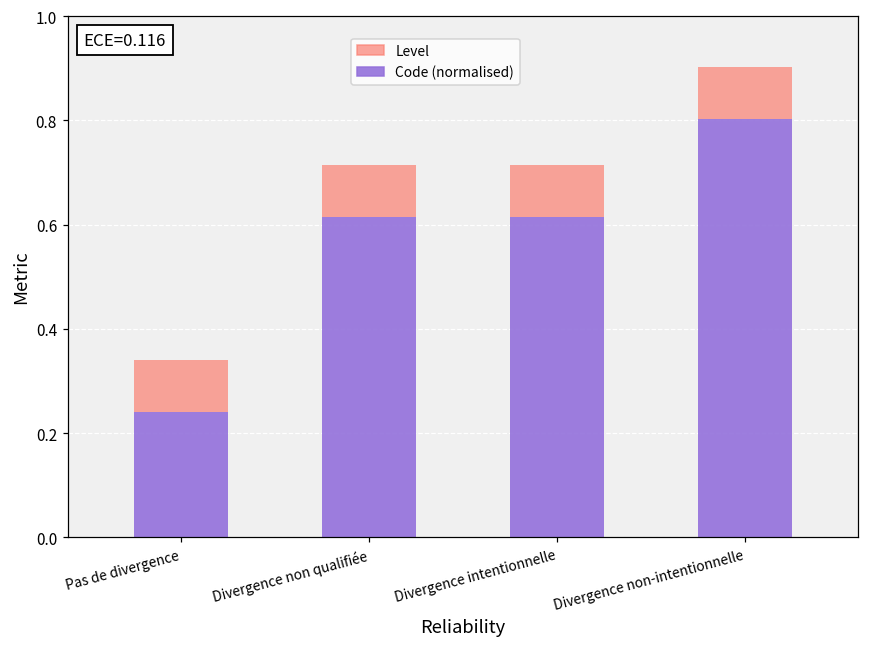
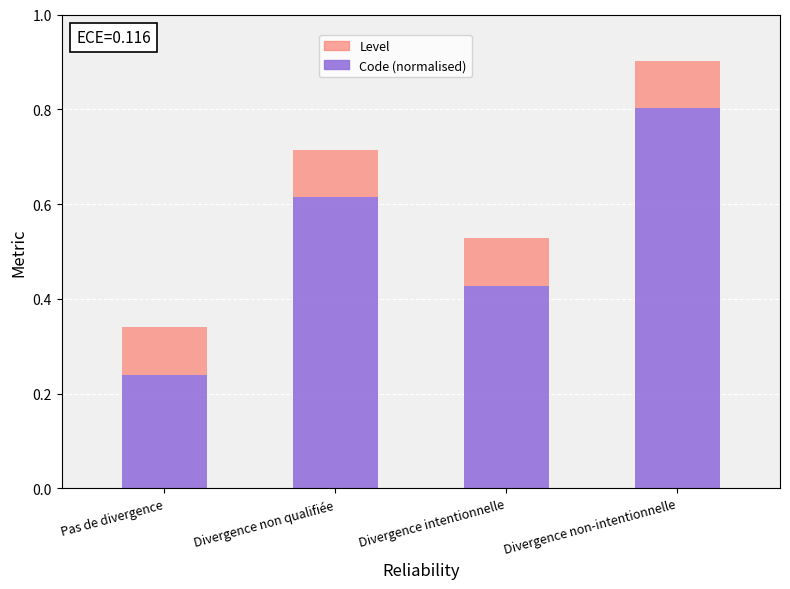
Code (normalised), Divergence intentionnelle: 0.62 -> 0.43
